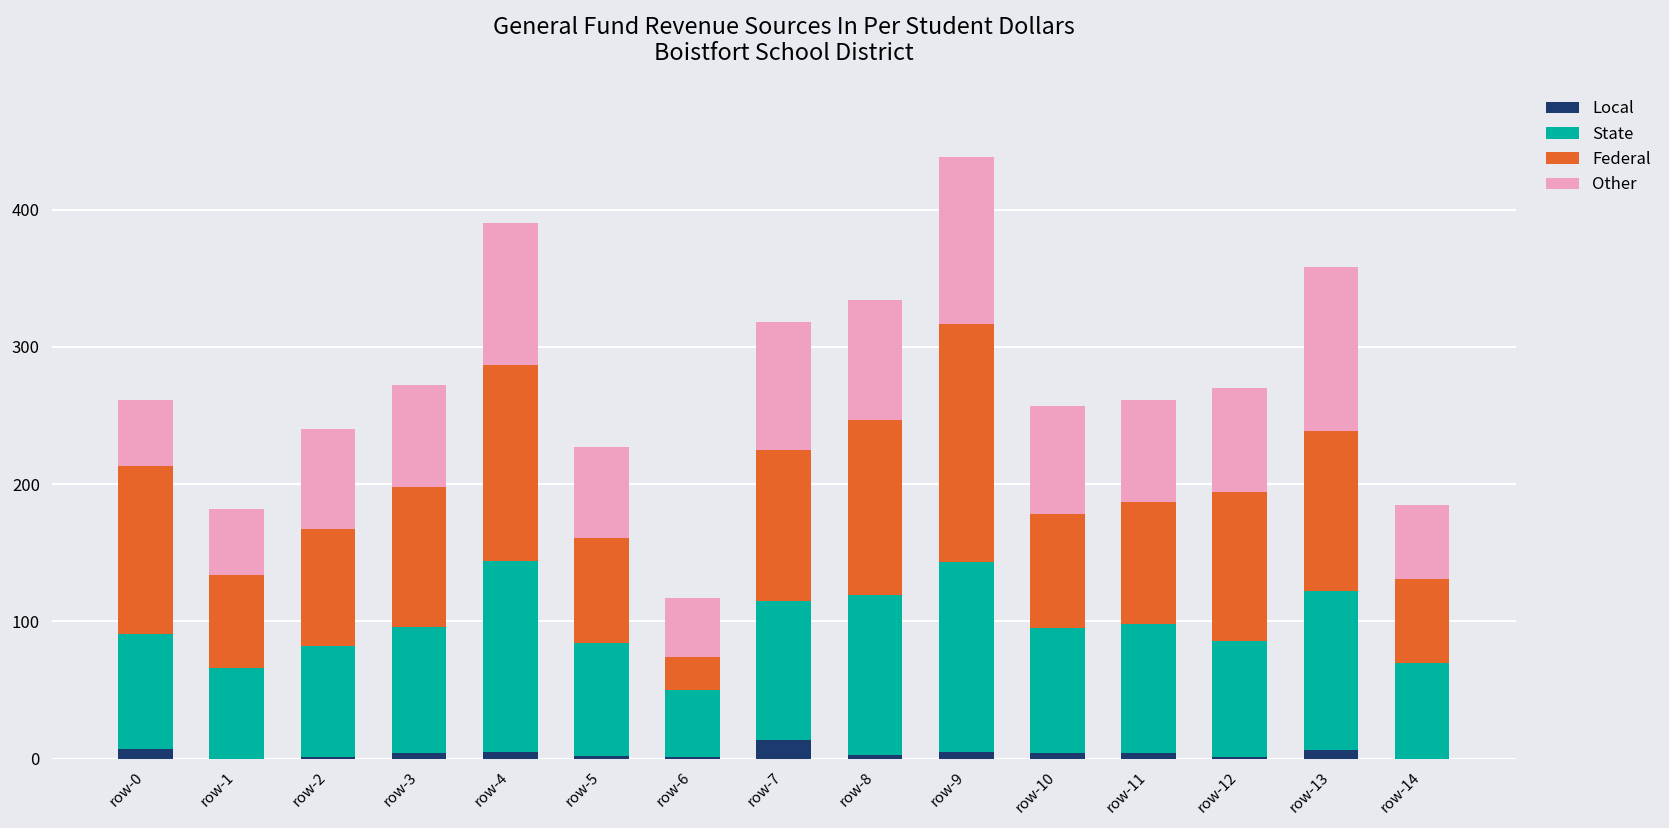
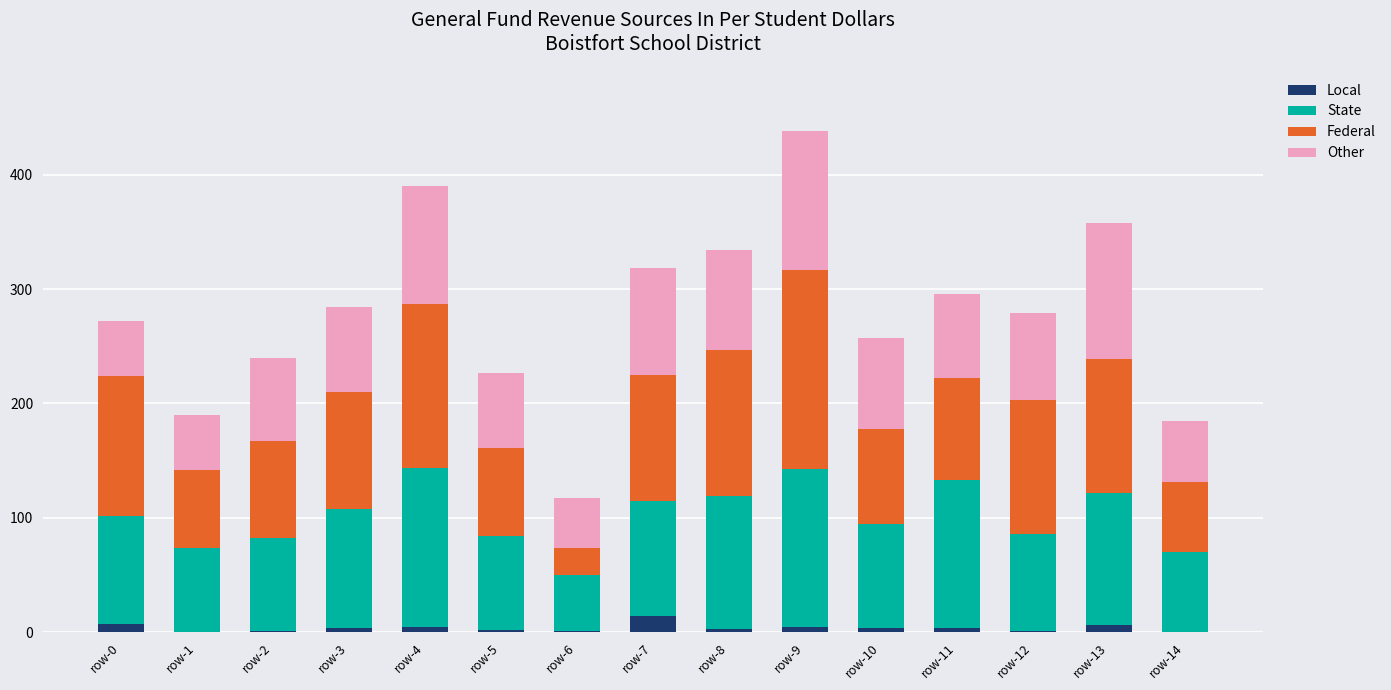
State, row-0: 84 -> 95
State, row-1: 66 -> 74
State, row-3: 92 -> 104
State, row-11: 94 -> 129
Federal, row-12: 108 -> 117
